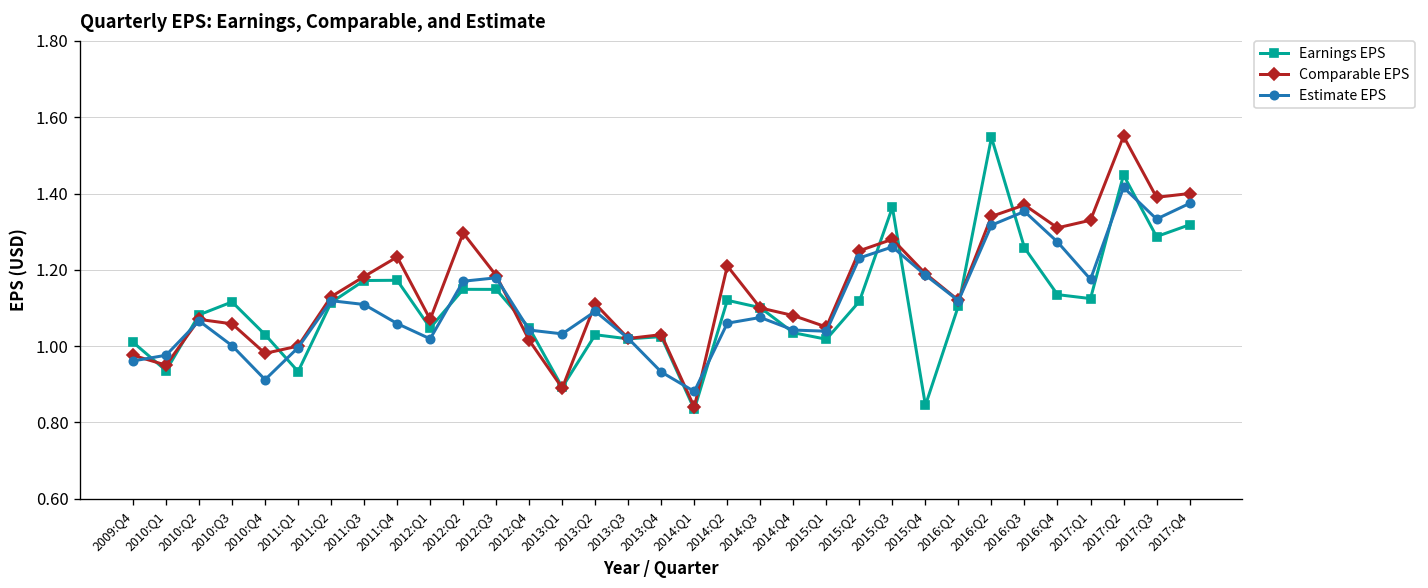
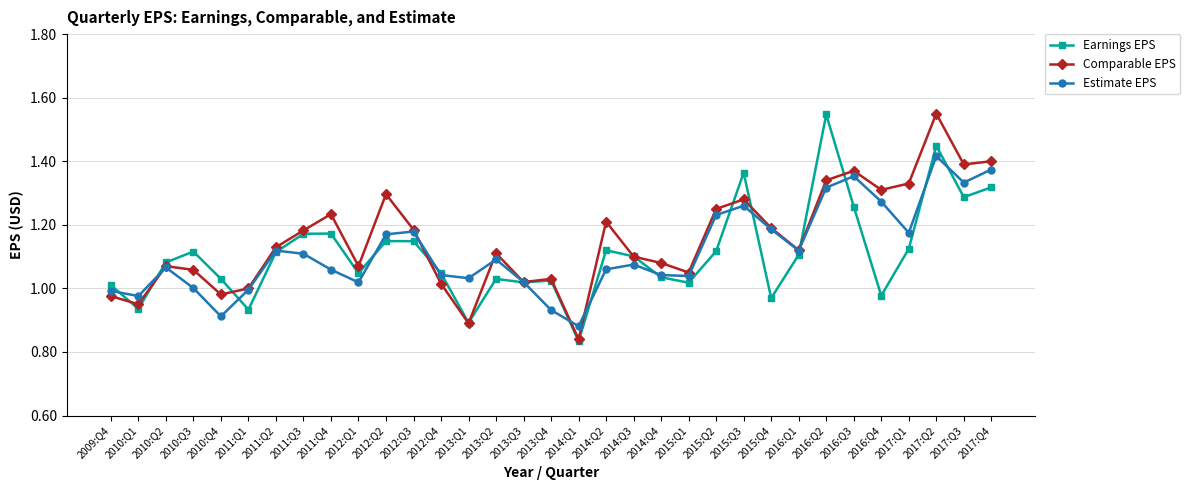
Estimate EPS, 2009:Q4: 0.96 -> 0.99
Earnings EPS, 2015:Q4: 0.84 -> 0.97
Earnings EPS, 2016:Q4: 1.13 -> 0.98
